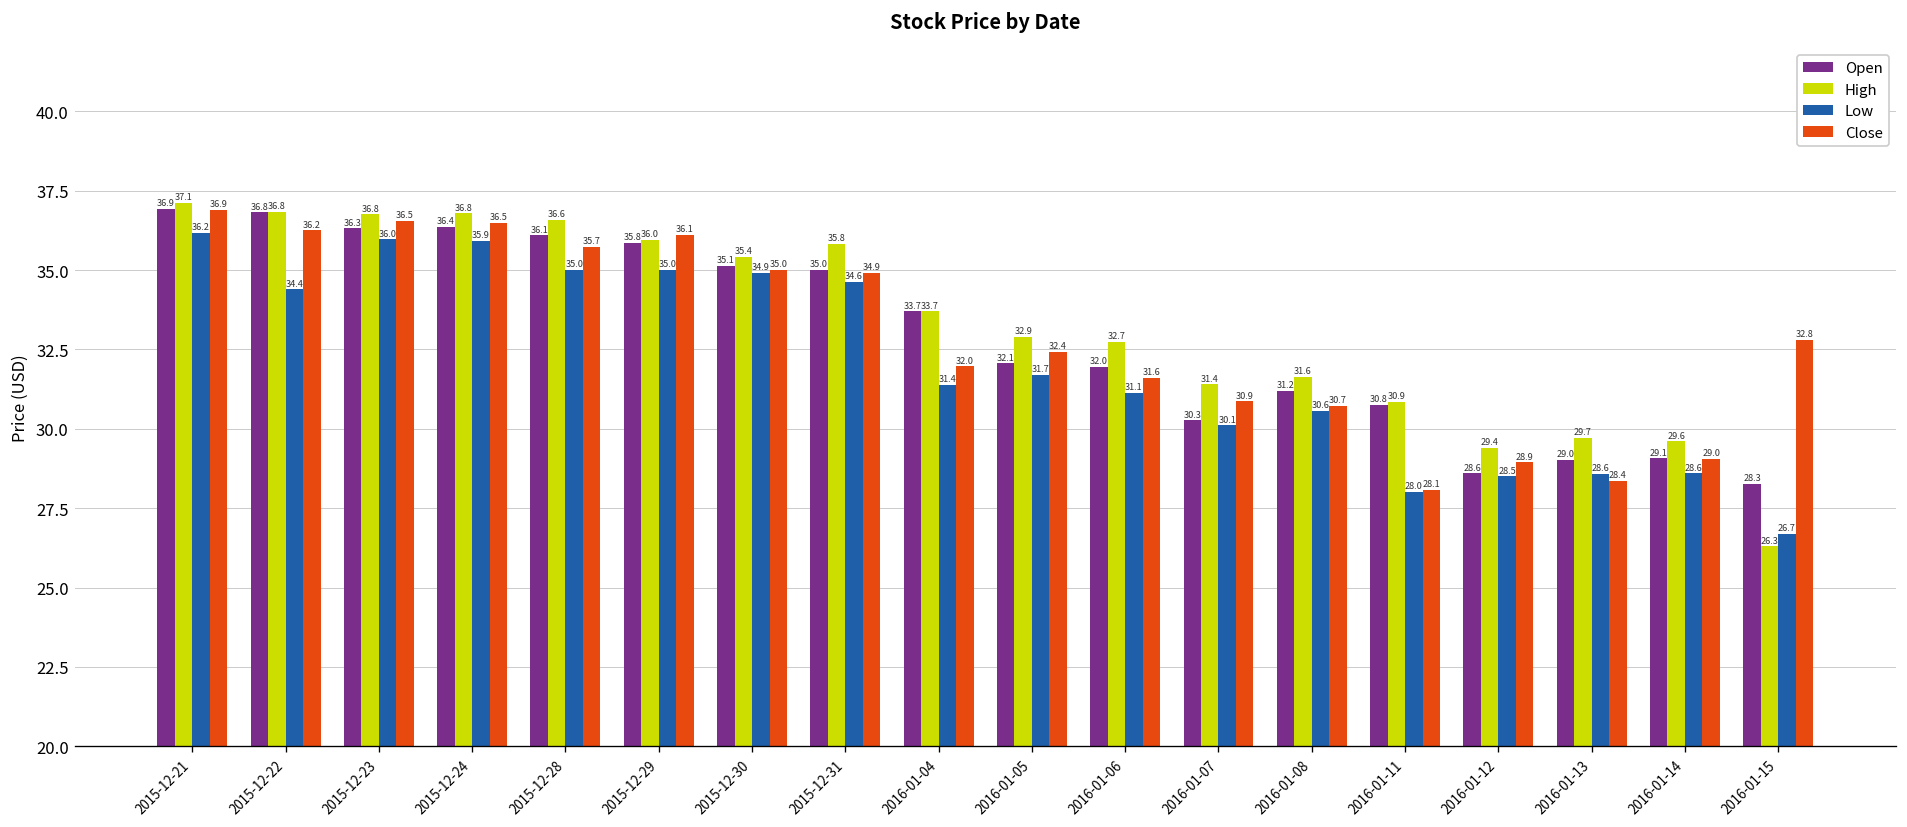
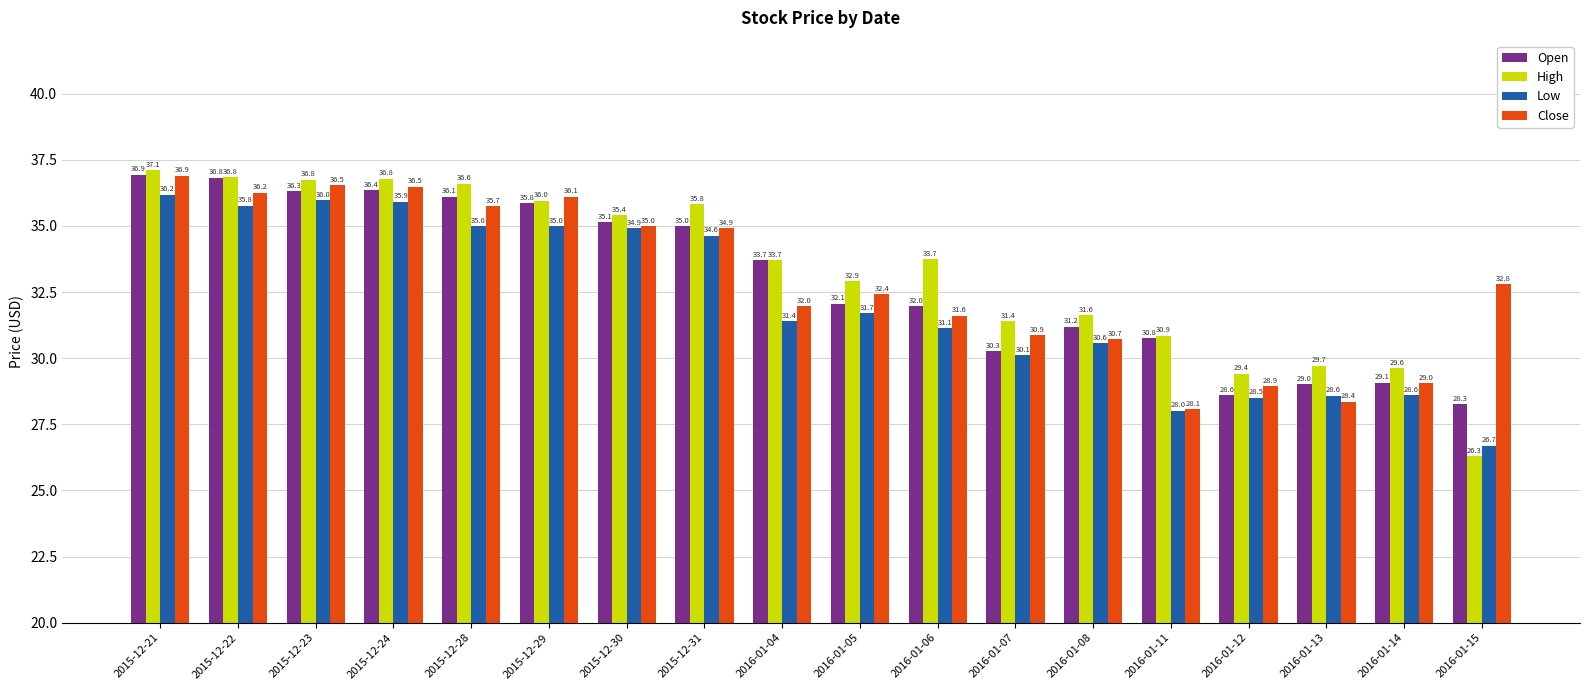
Low, 2015-12-22: 34.4 -> 35.8
High, 2016-01-06: 32.7 -> 33.7
